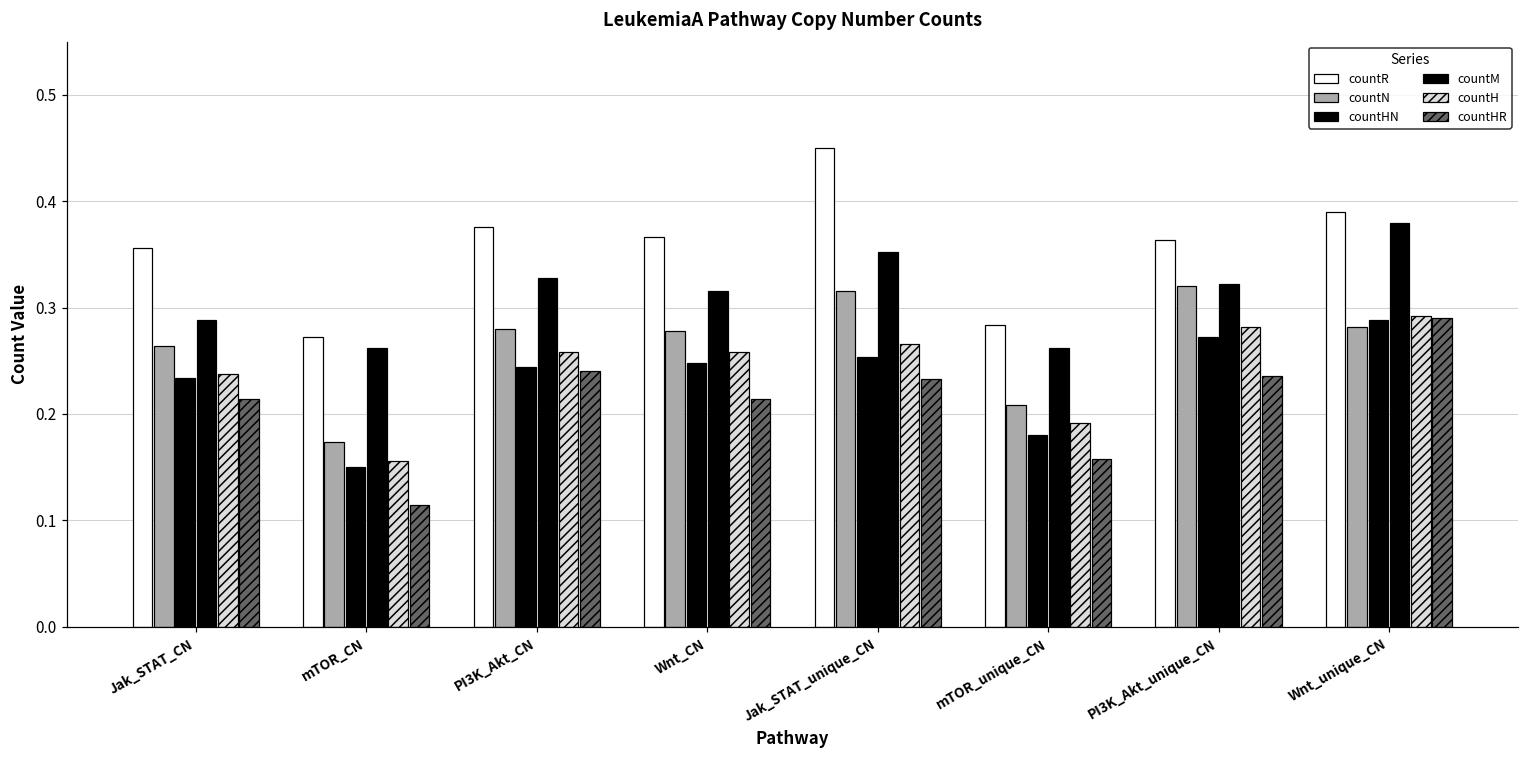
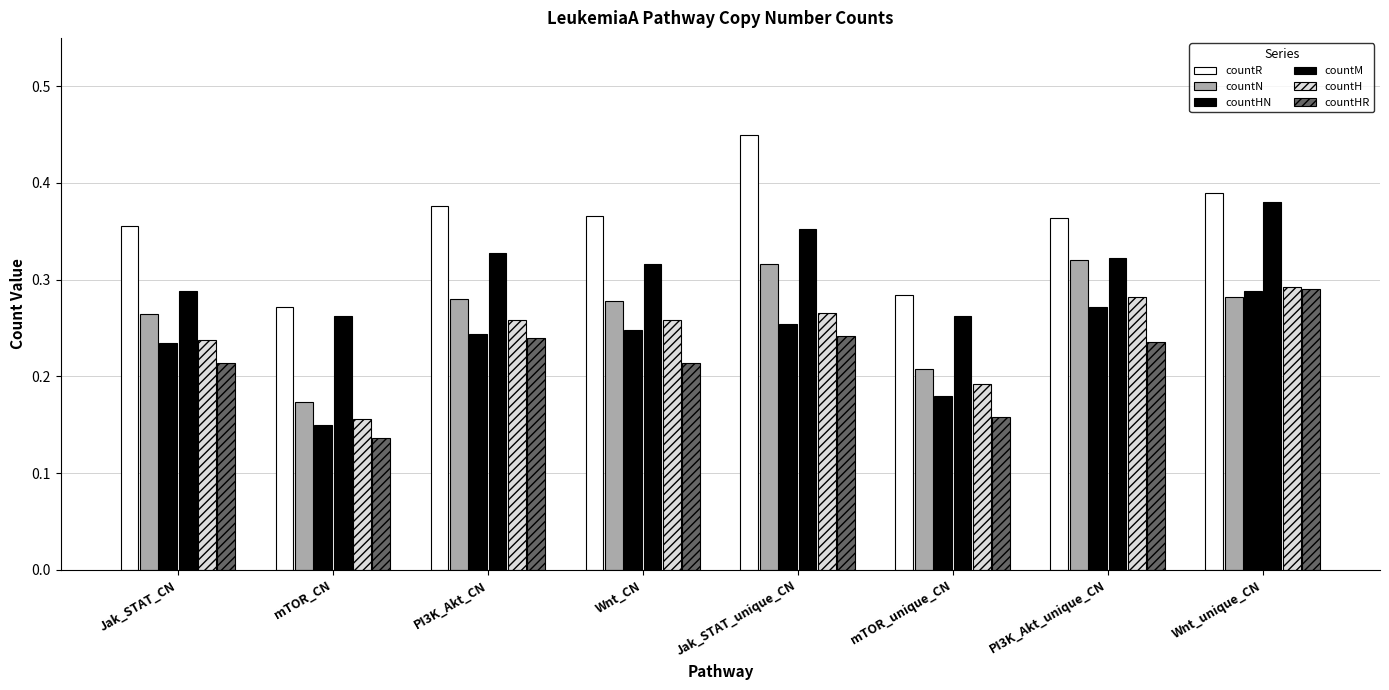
countHR, mTOR_CN: 0.11 -> 0.14
countHR, Jak_STAT_unique_CN: 0.23 -> 0.24
